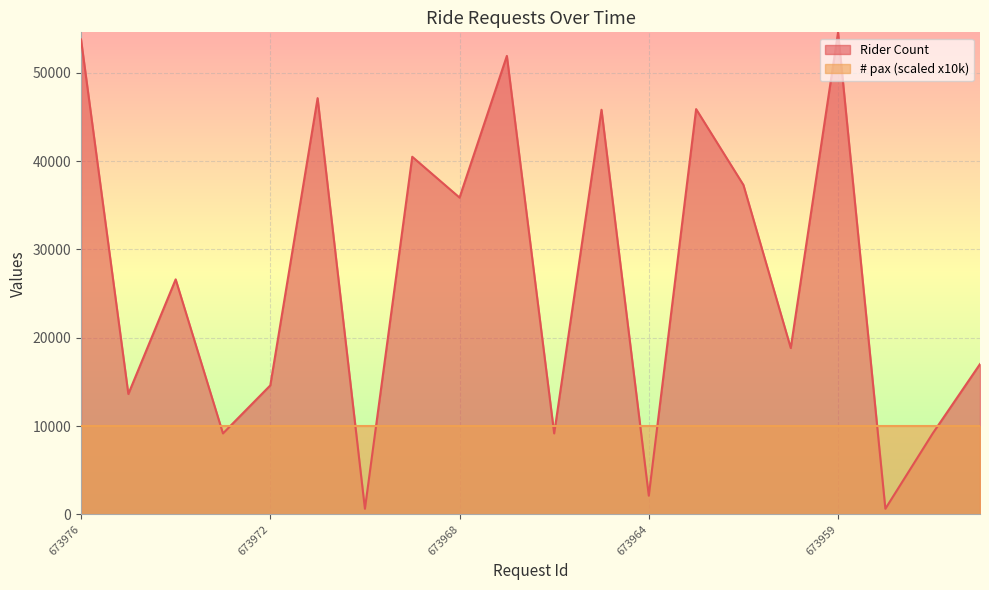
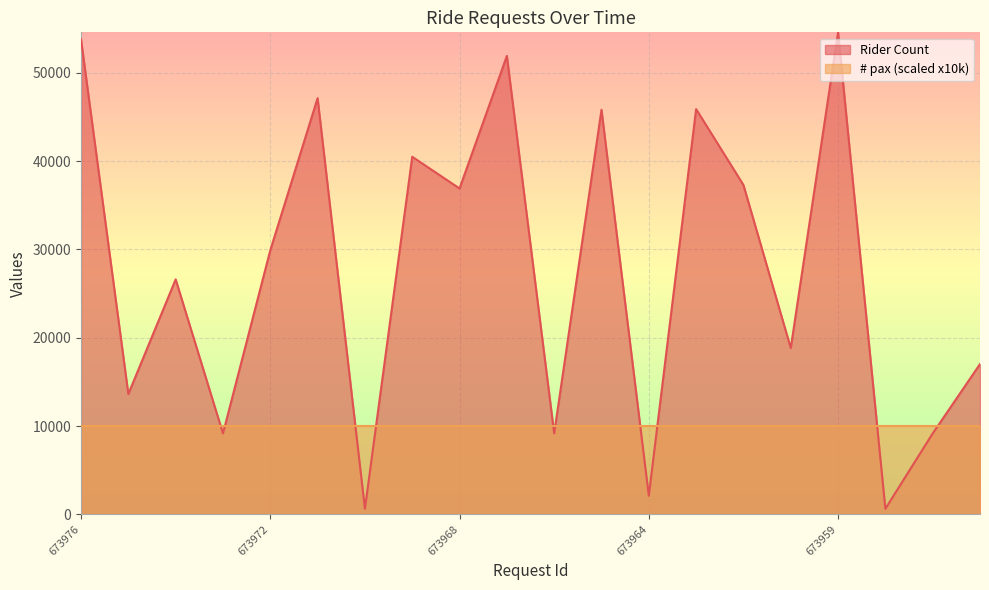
Rider Count, 673972: 15000 -> 30000
Rider Count, 673968: 36000 -> 37000
